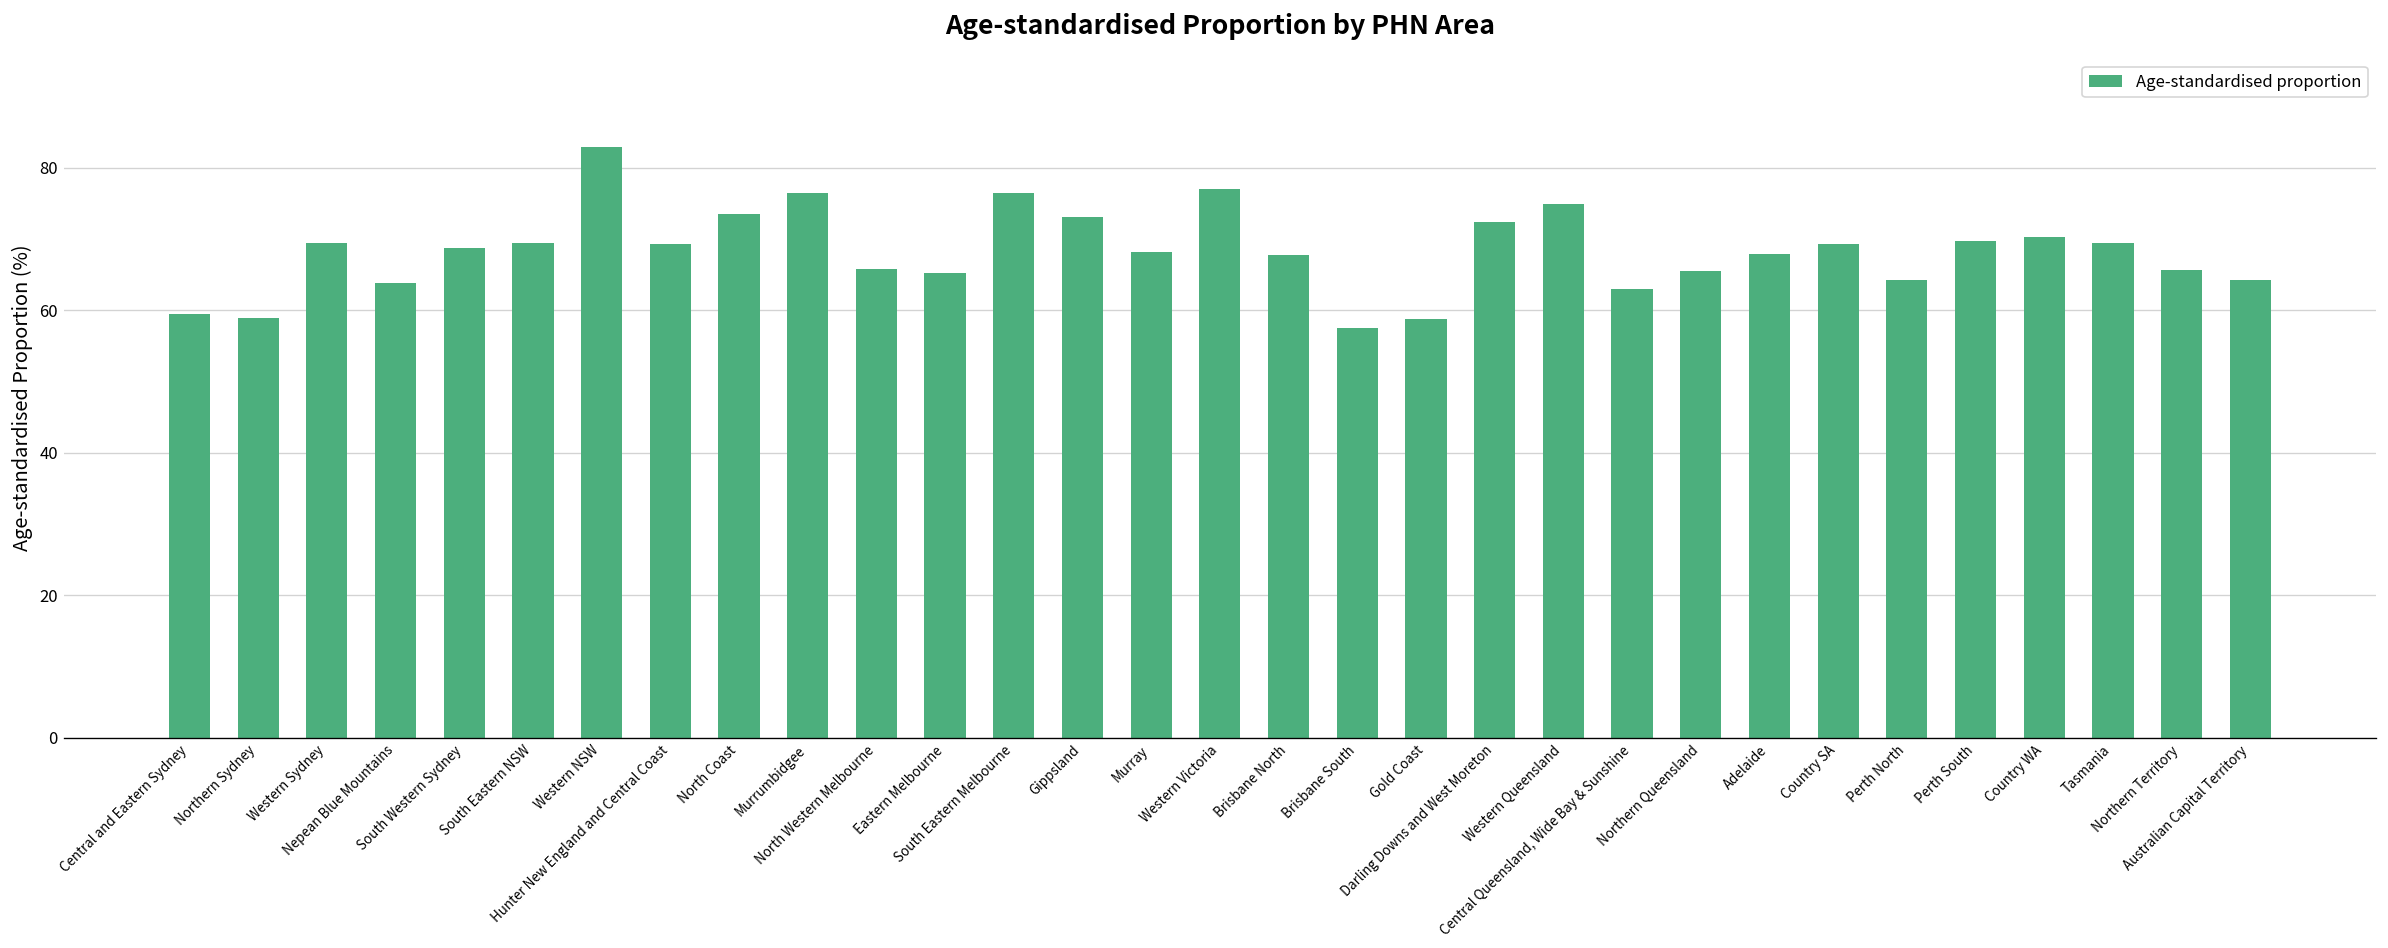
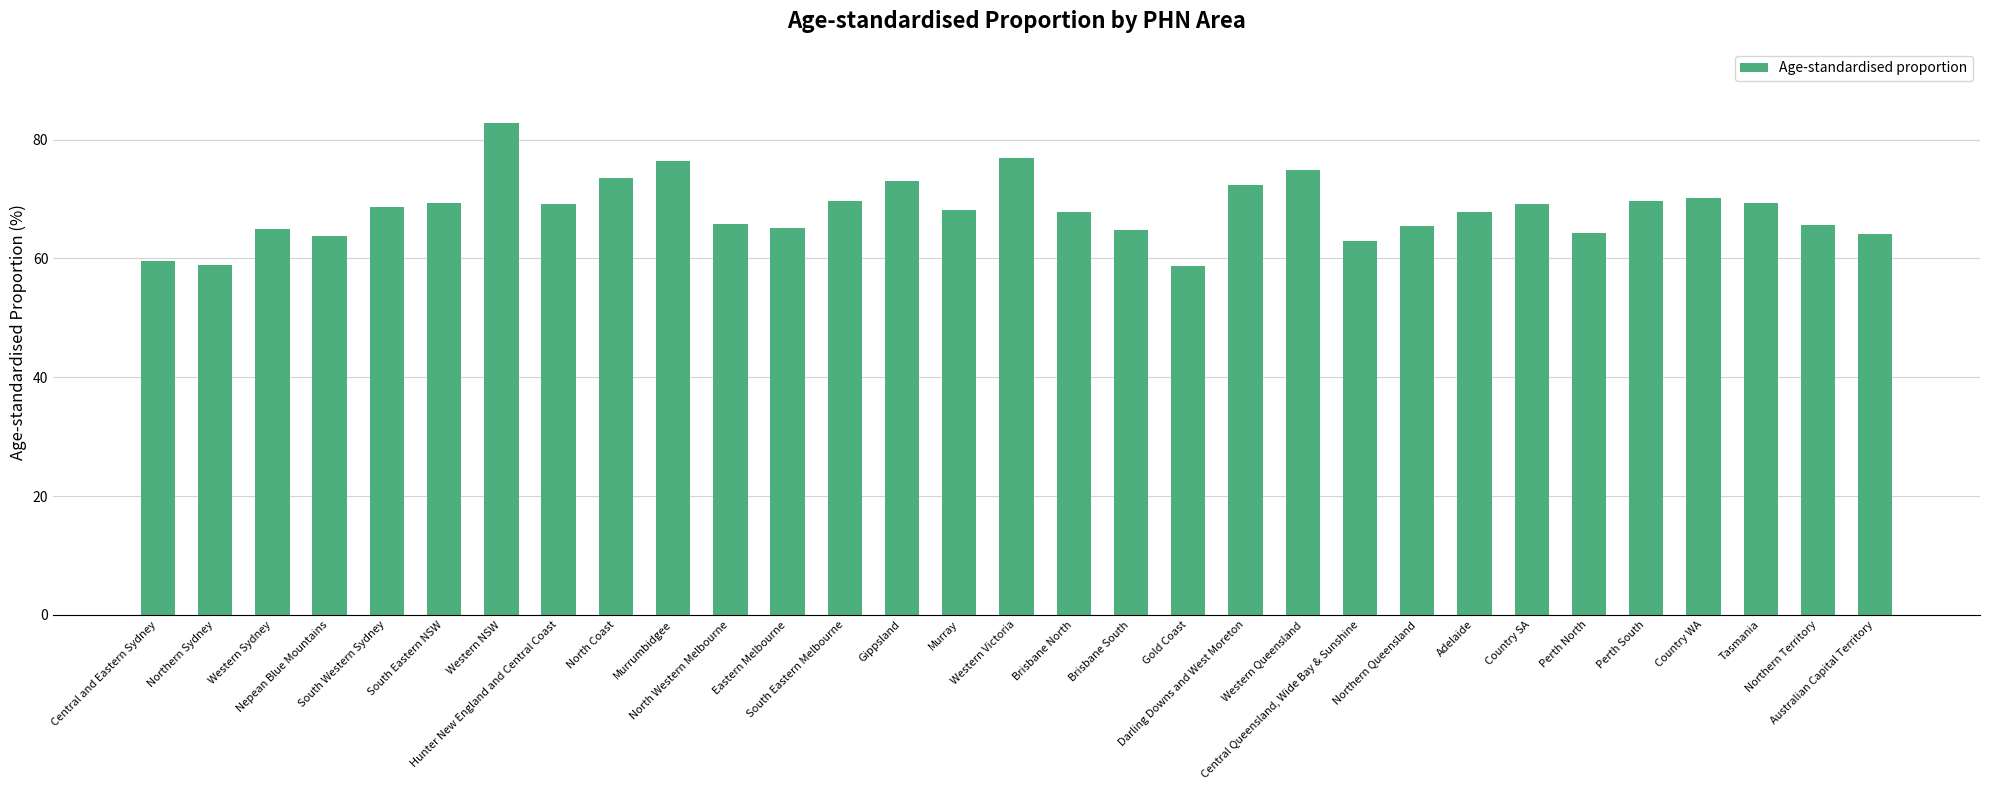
Western Sydney: 69 -> 65
South Eastern Melbourne: 76 -> 70
Brisbane South: 58 -> 65
